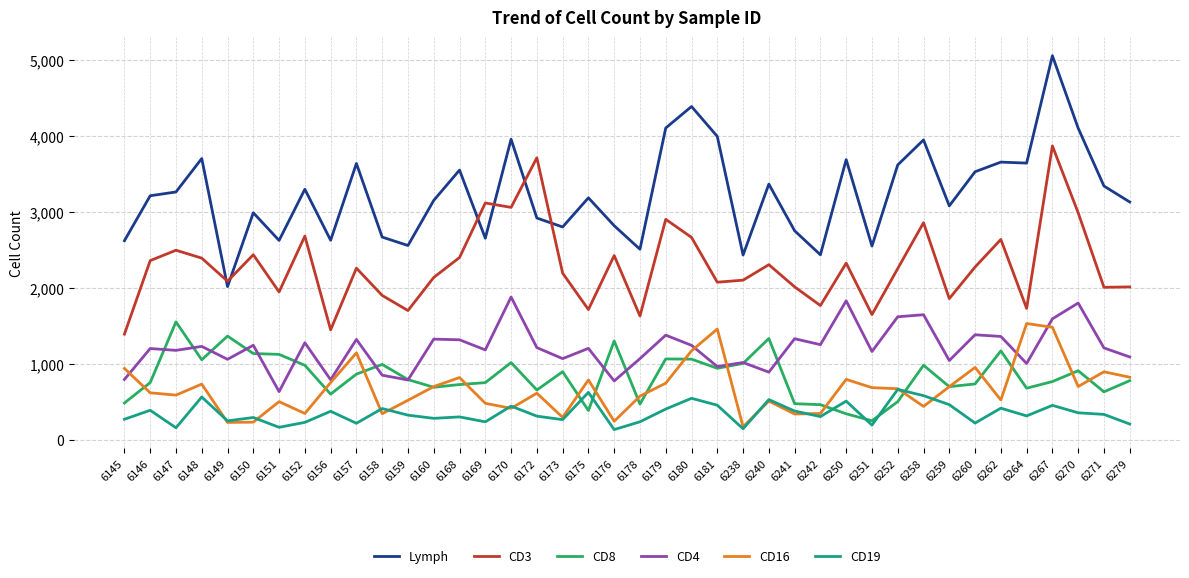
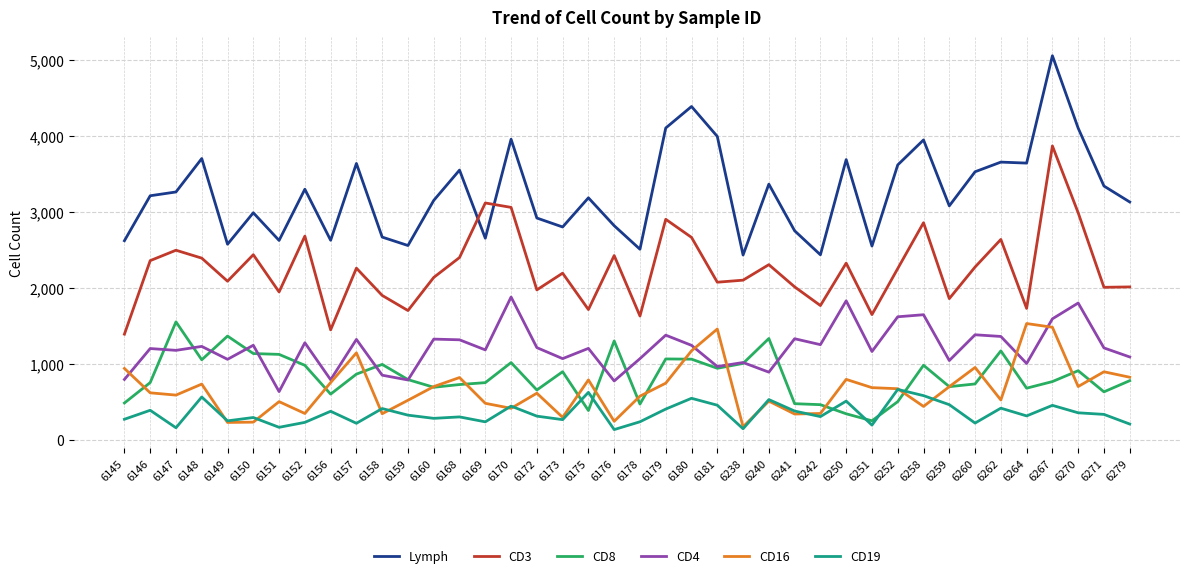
Lymph, 6149: 2,000 -> 2,600
CD3, 6172: 3,700 -> 2,000
